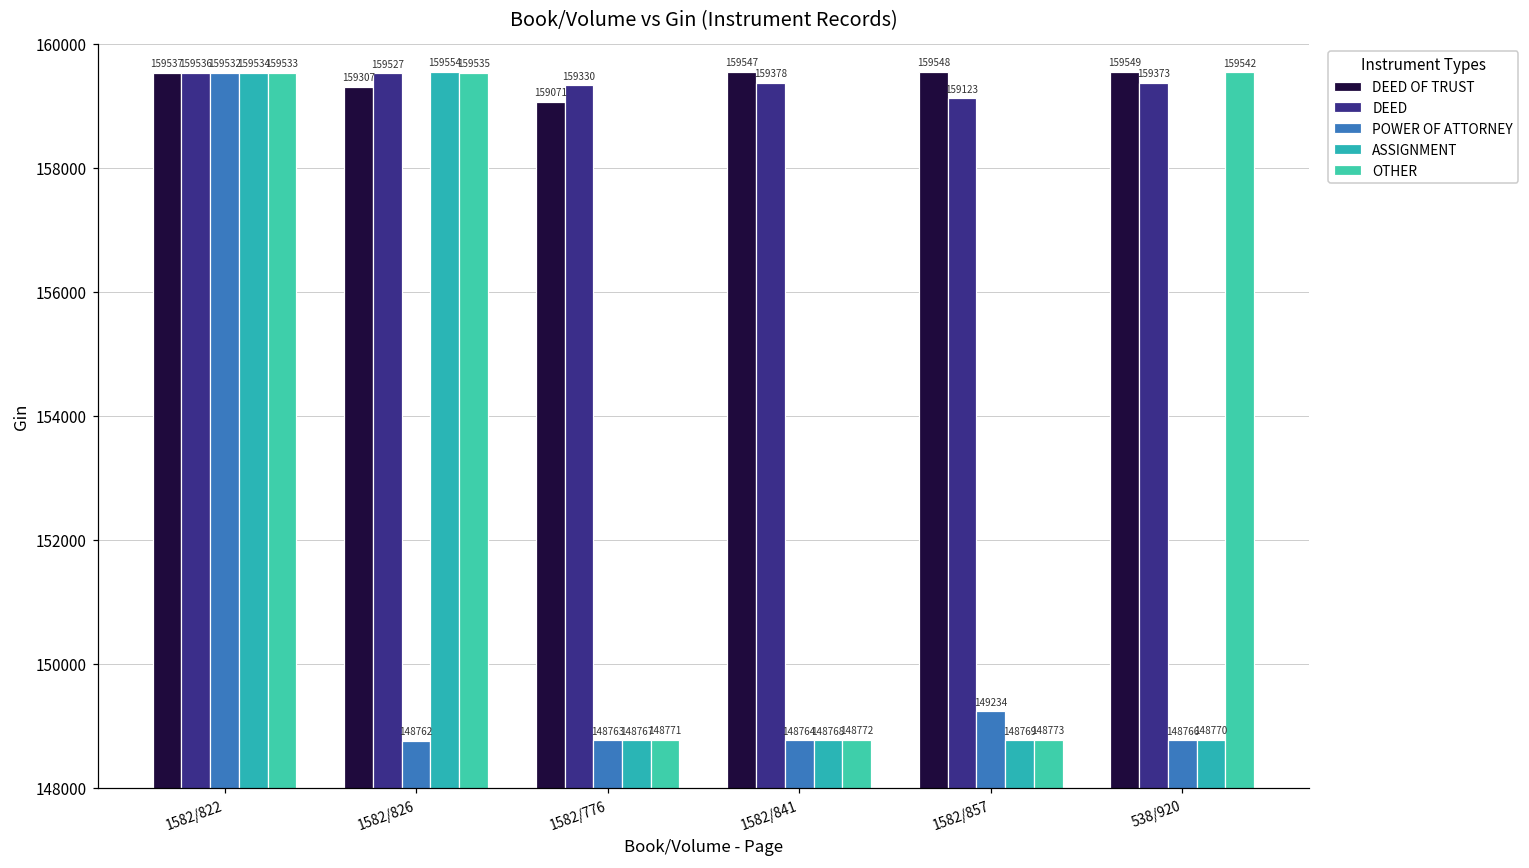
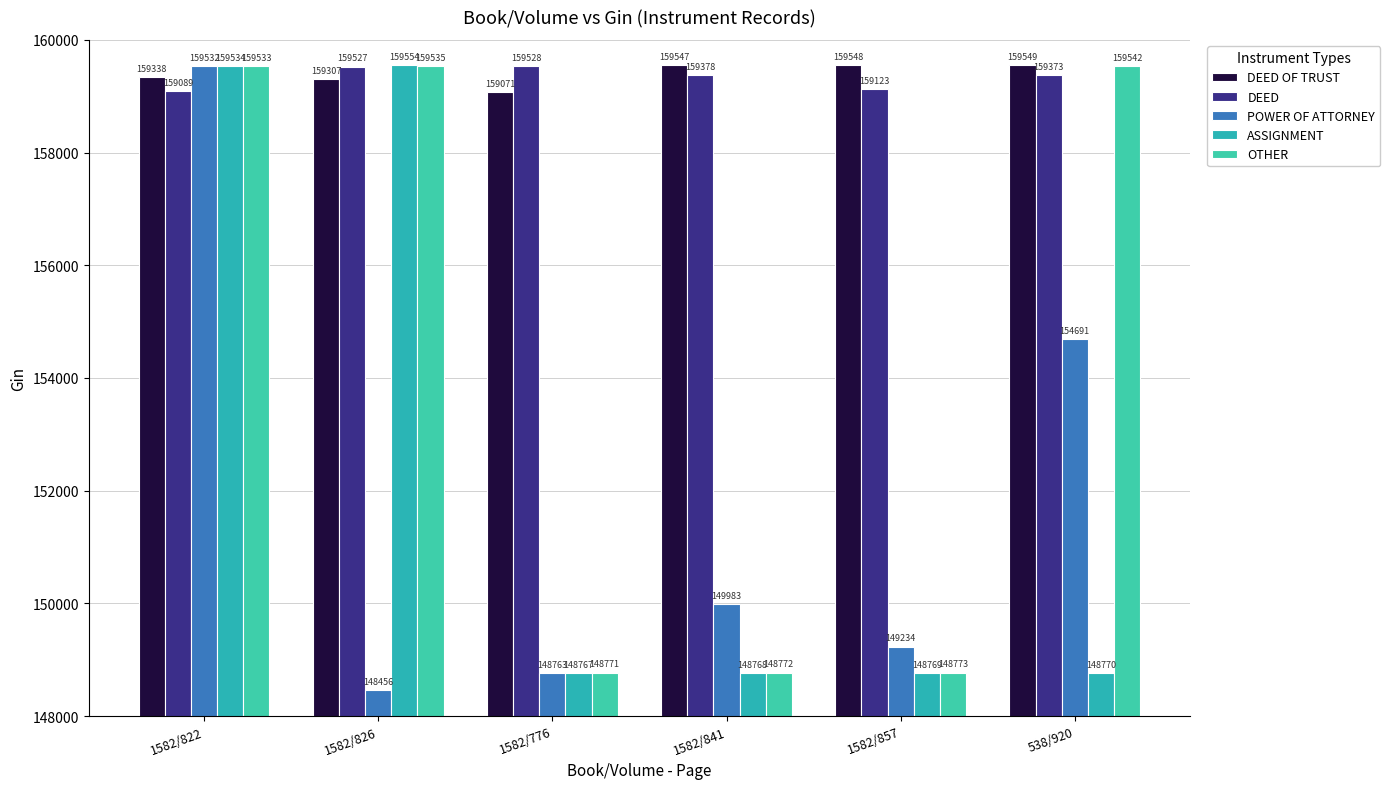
DEED OF TRUST, 1582/822: 159537 -> 159338
DEED, 1582/822: 159536 -> 159089
POWER OF ATTORNEY, 1582/826: 148762 -> 148456
DEED, 1582/776: 159330 -> 159528
POWER OF ATTORNEY, 1582/841: 148764 -> 149983
POWER OF ATTORNEY, 538/920: 148766 -> 154691
